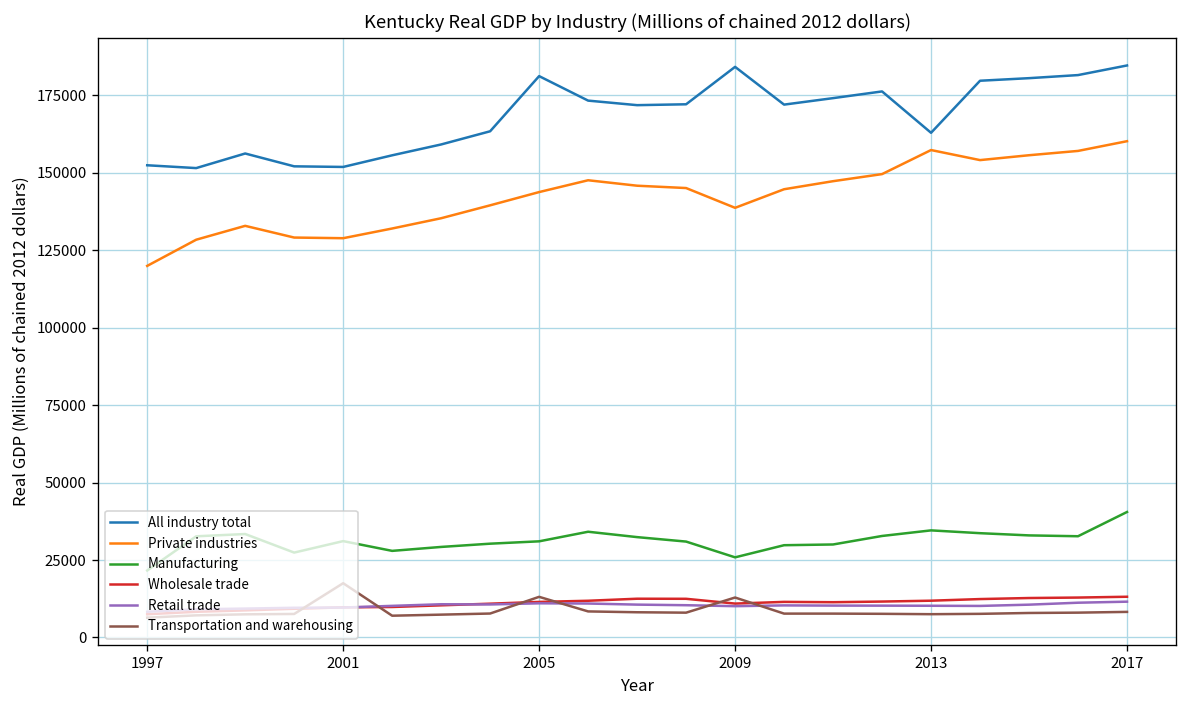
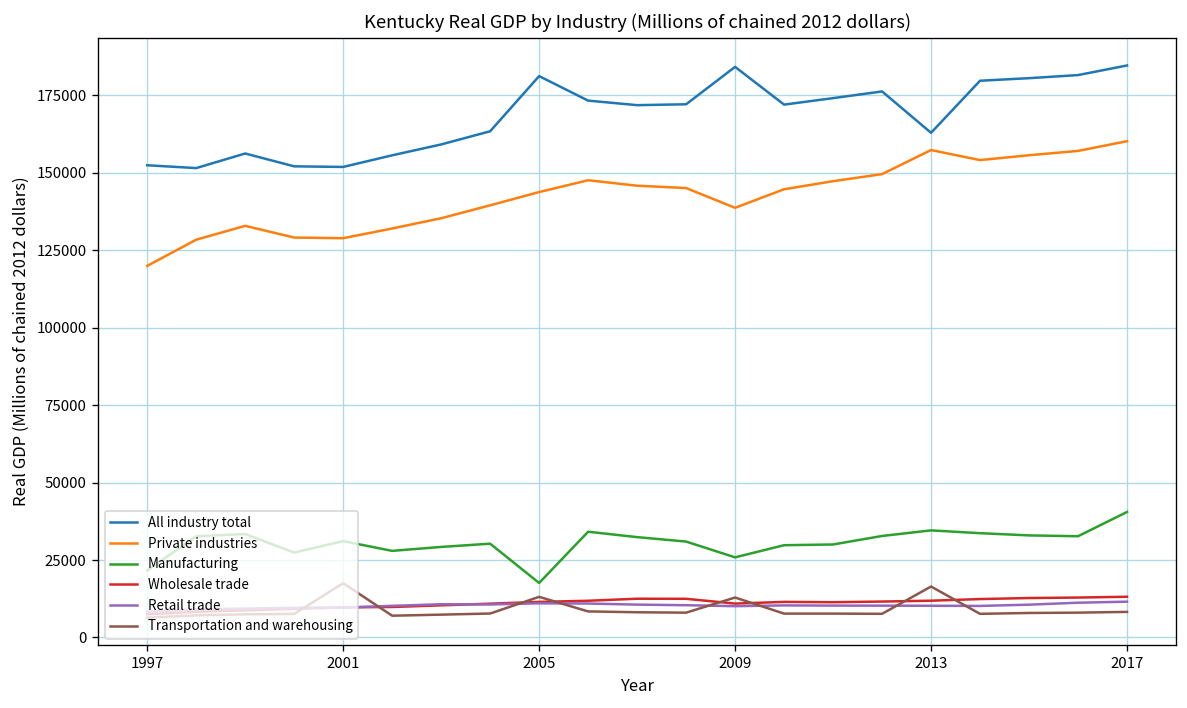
Manufacturing, 2005: 31000 -> 18000
Transportation and warehousing, 2013: 8000 -> 16000
